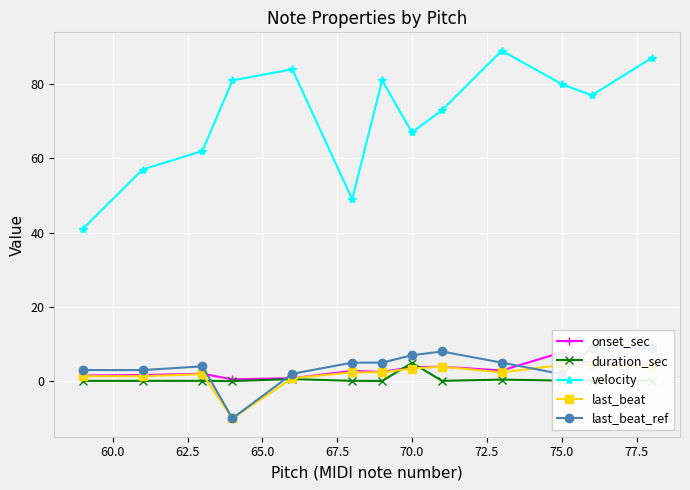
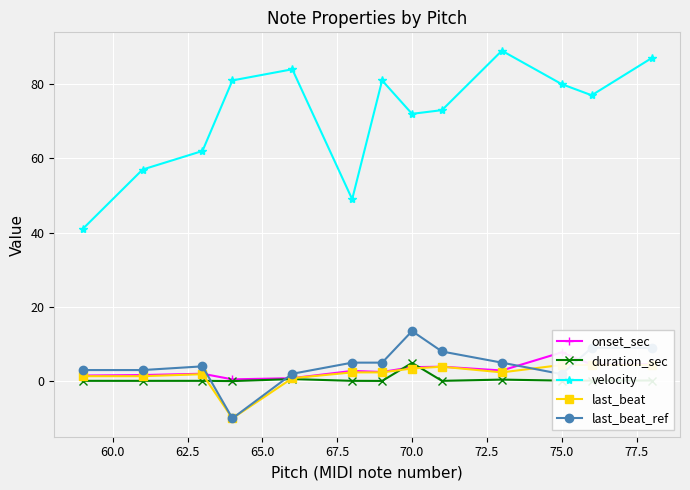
velocity, 70.0: 67 -> 72
last_beat_ref, 70.0: 7 -> 14
